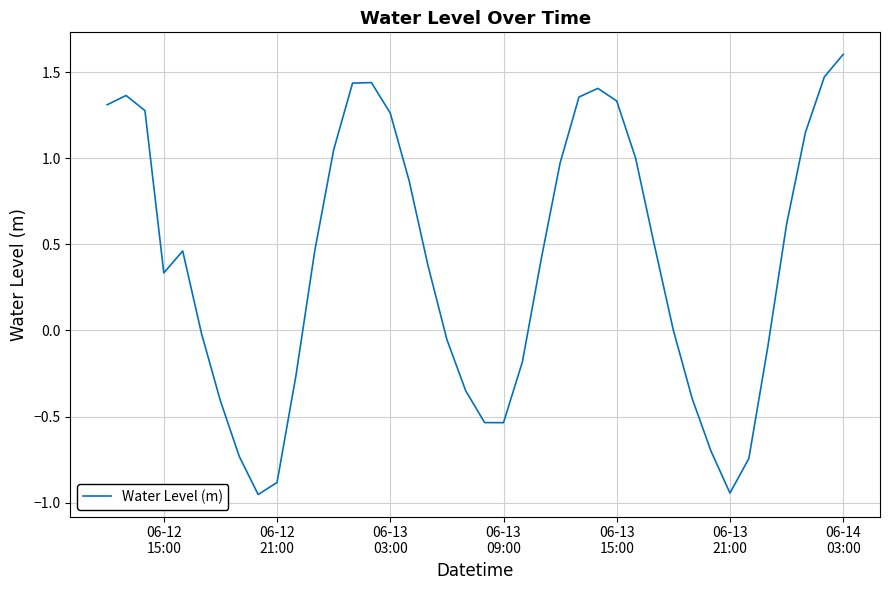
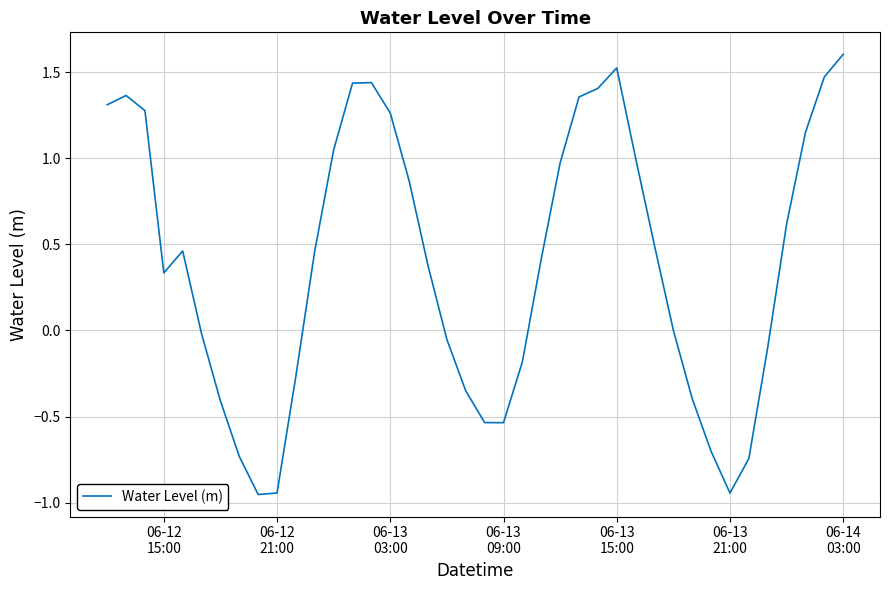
06-12 21:00: -0.88 -> -0.94
06-13 15:00: 1.33 -> 1.52
